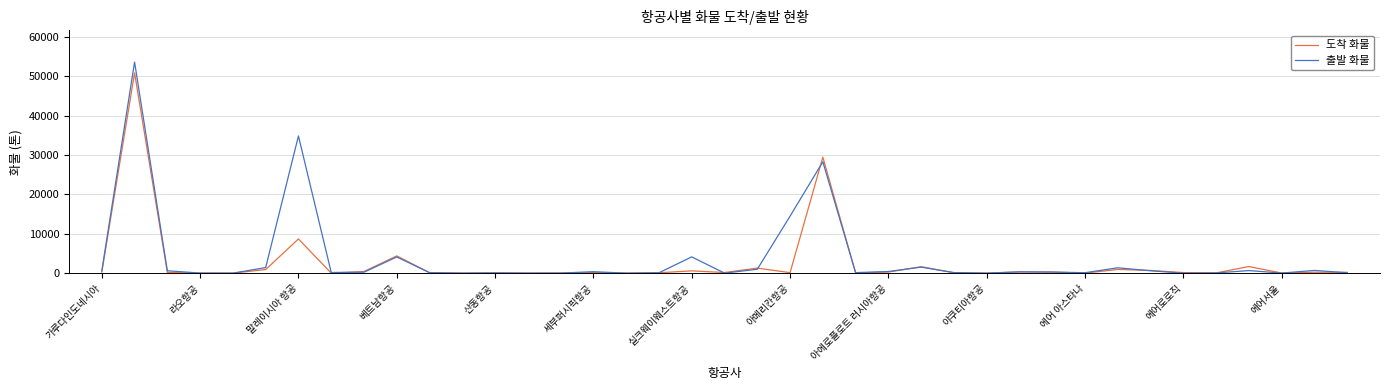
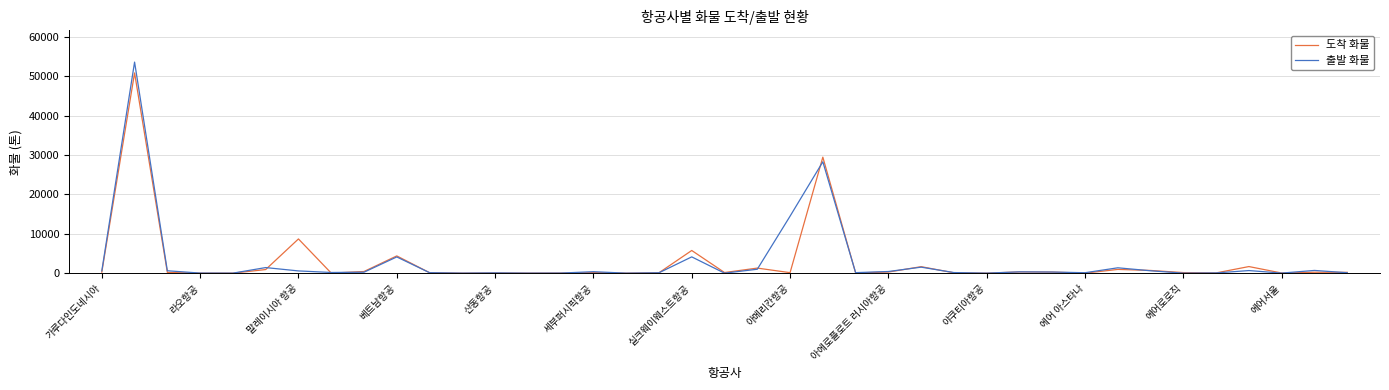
출발 화물, 말레이시아 항공: 35000 -> 1000
도착 화물, 실크웨이웨스트항공: 1000 -> 6000
